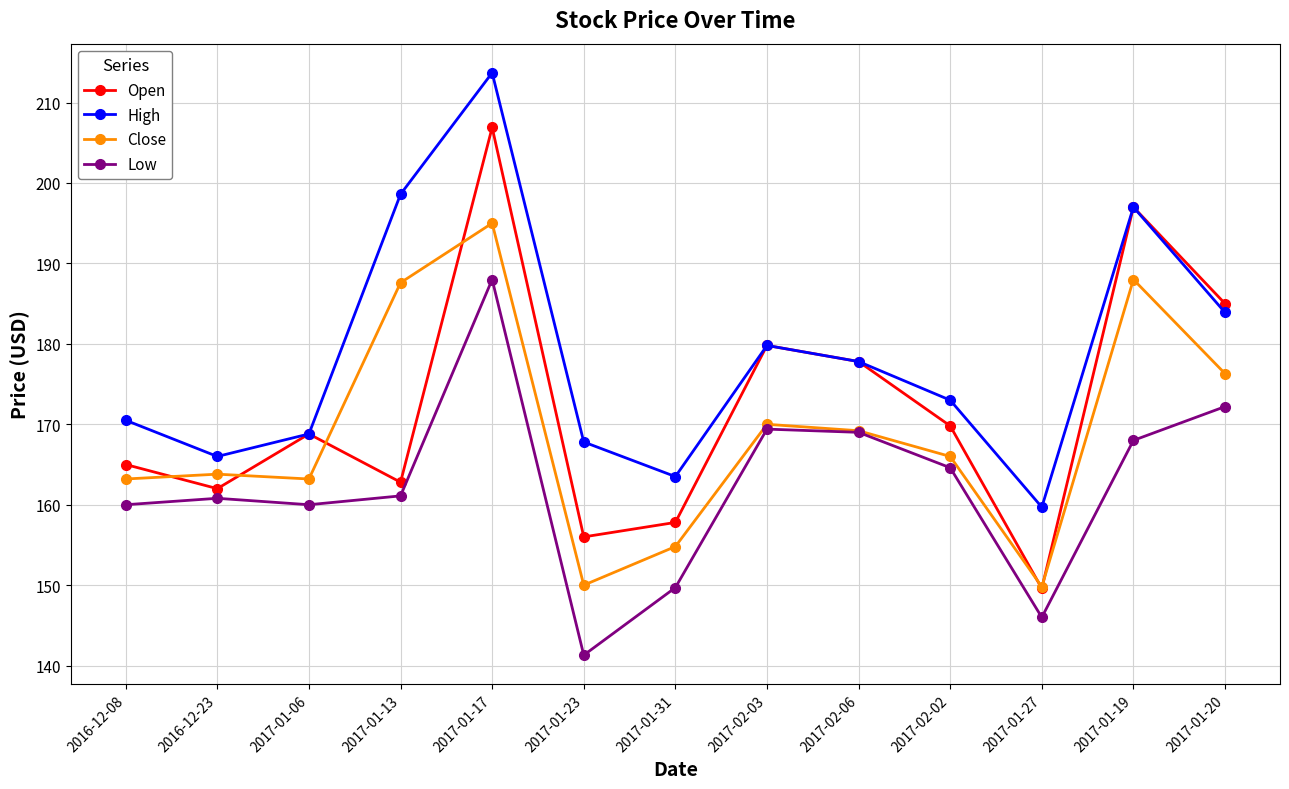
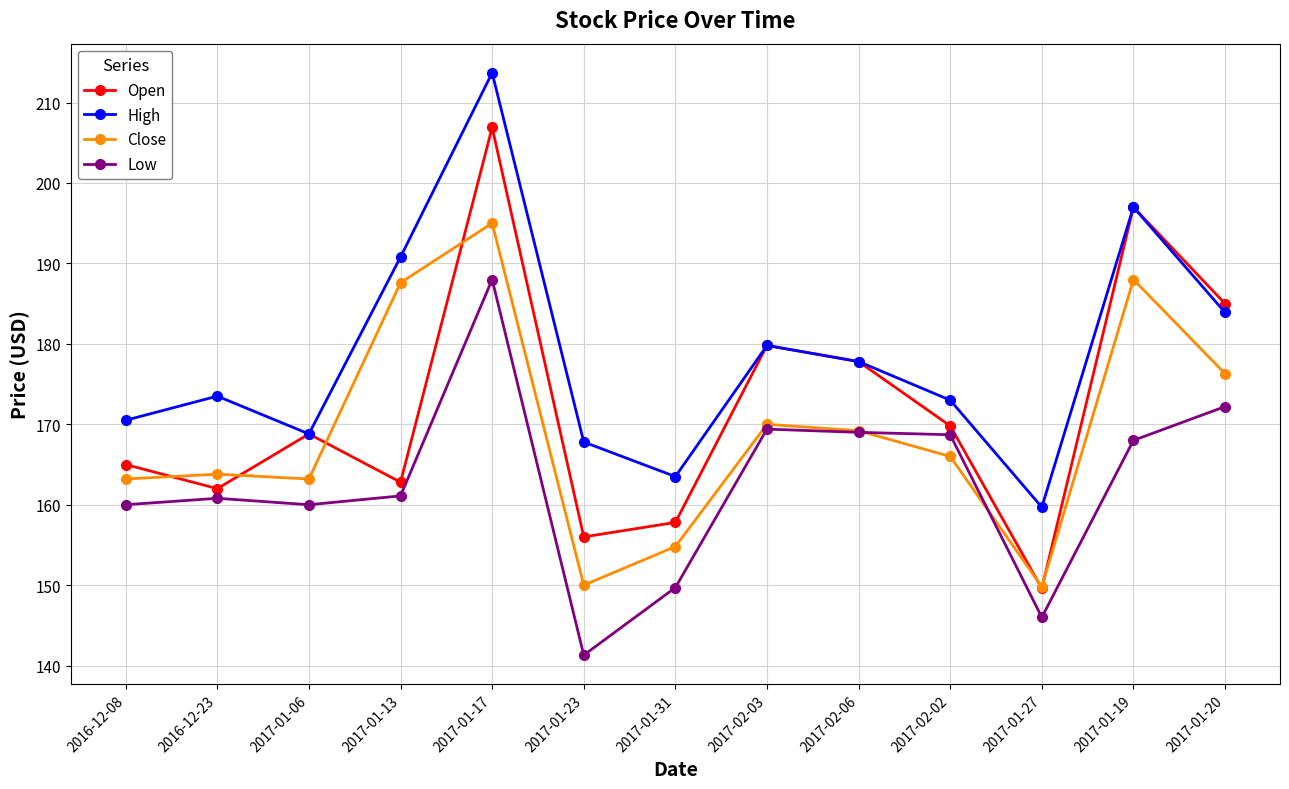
High, 2016-12-23: 166 -> 174
High, 2017-01-13: 199 -> 191
Low, 2017-02-02: 165 -> 169
